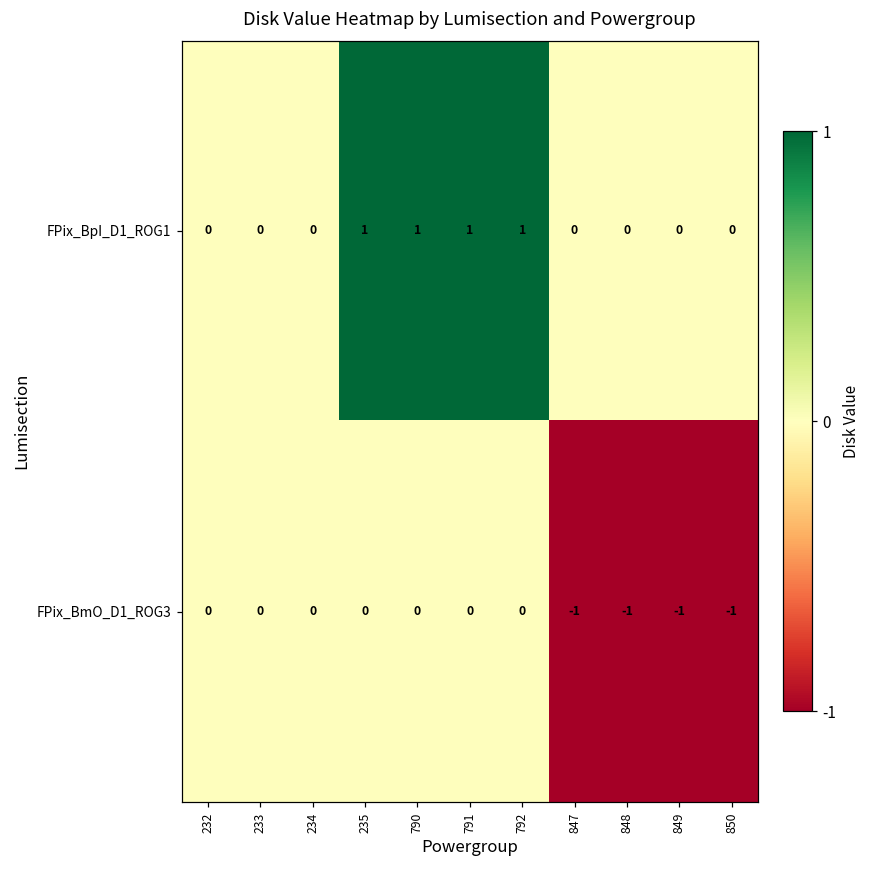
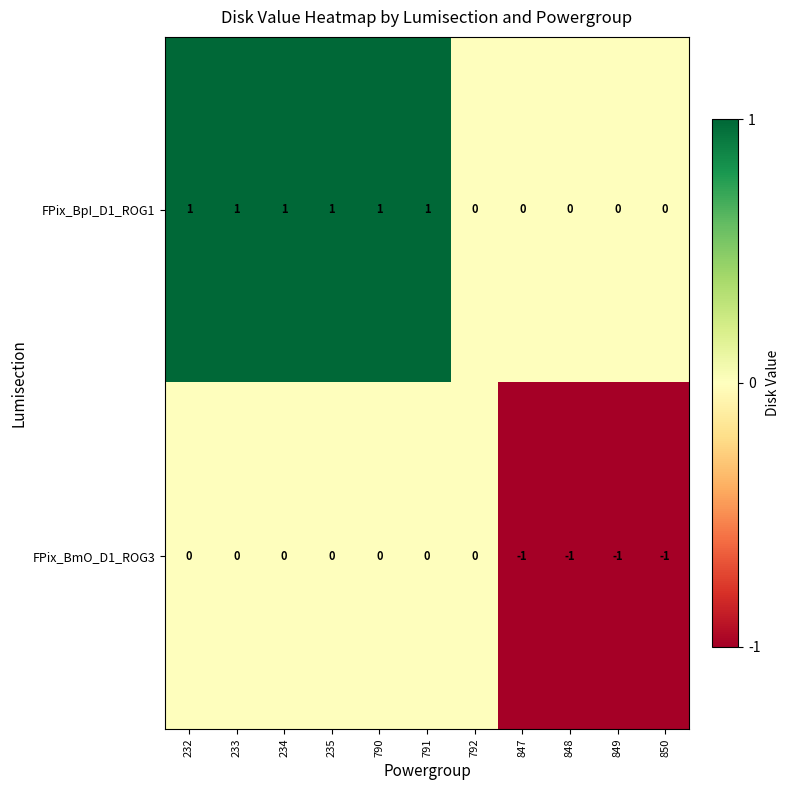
FPix_BpI_D1_ROG1, 232: 0 -> 1
FPix_BpI_D1_ROG1, 233: 0 -> 1
FPix_BpI_D1_ROG1, 234: 0 -> 1
FPix_BpI_D1_ROG1, 792: 1 -> 0
